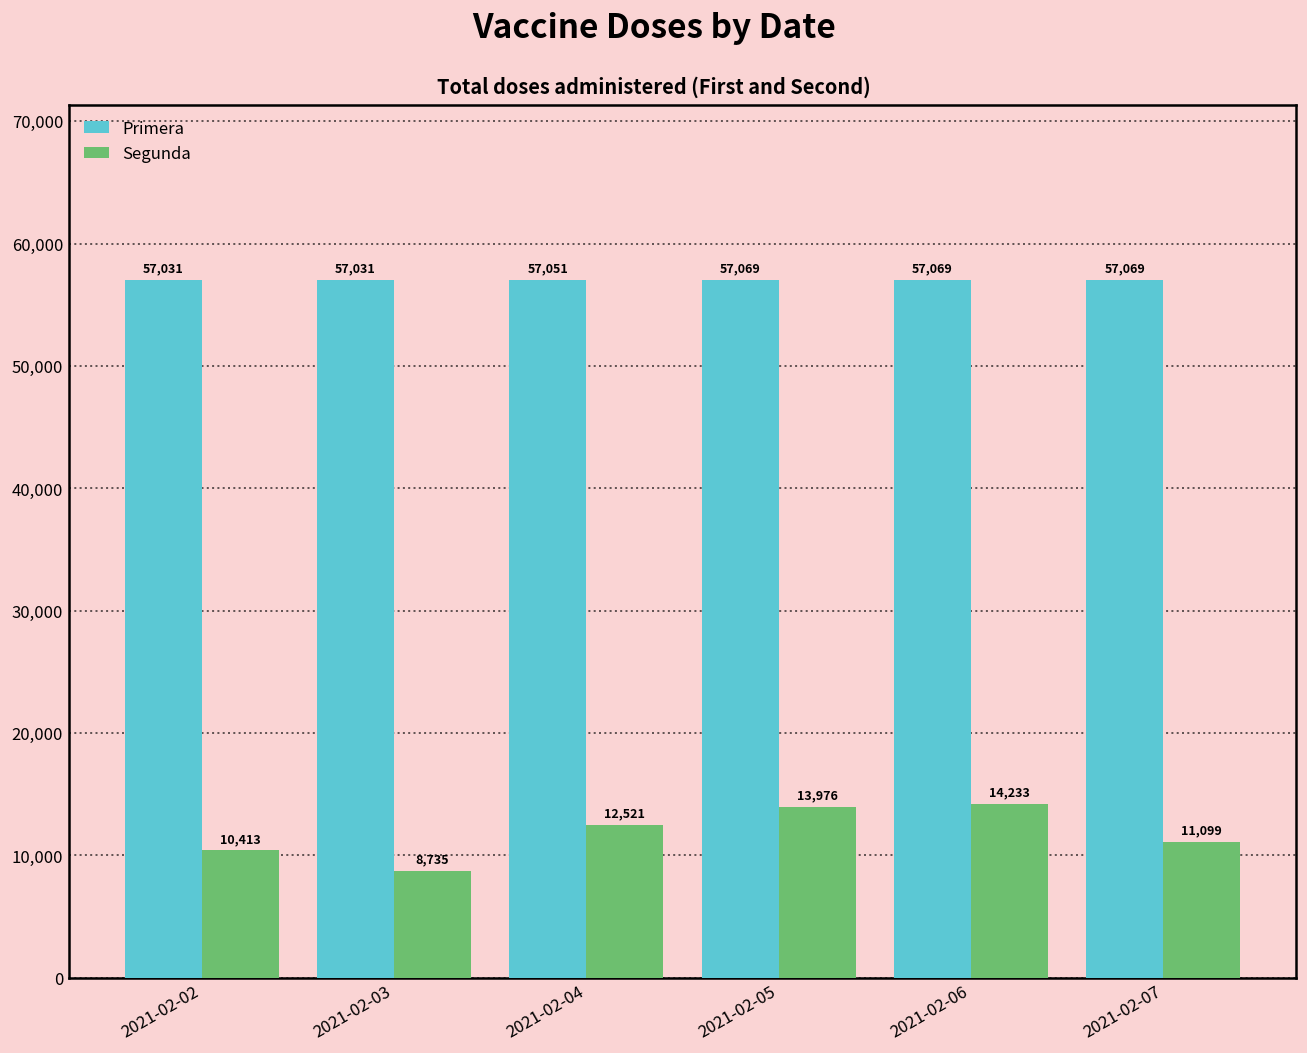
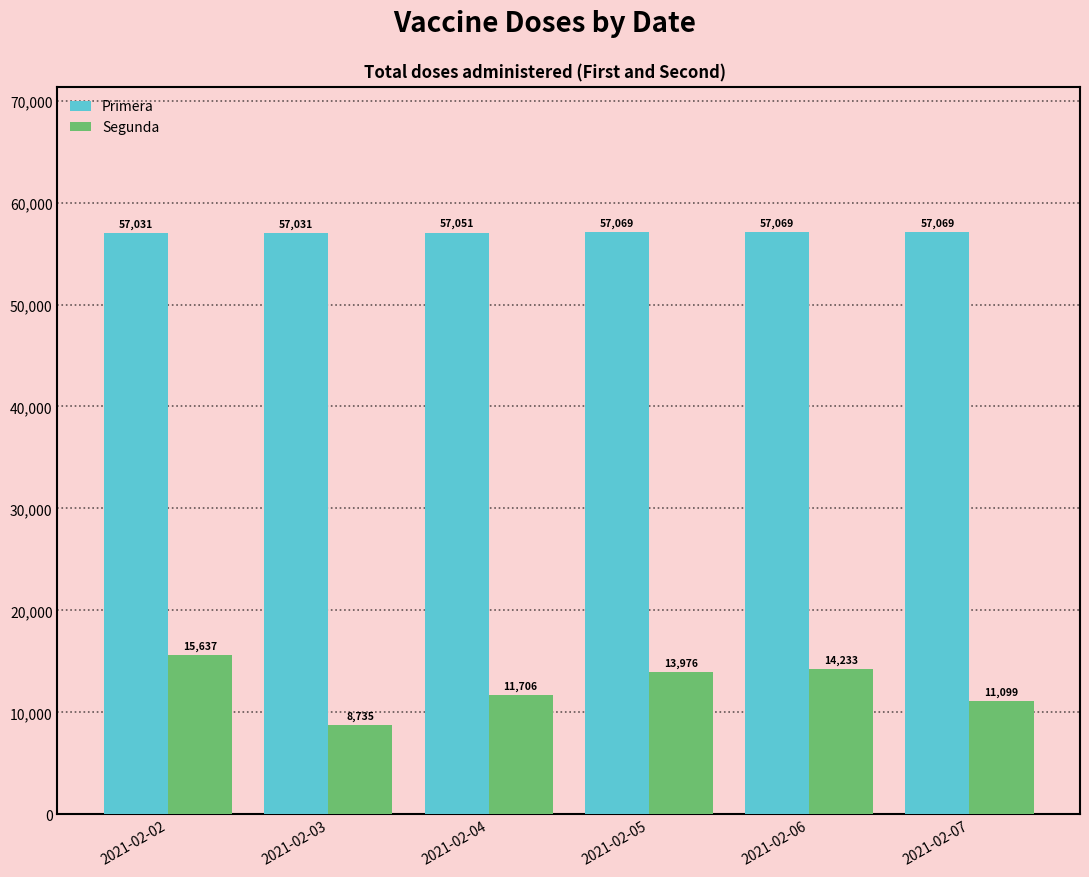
Segunda, 2021-02-02: 10,413 -> 15,637
Segunda, 2021-02-04: 12,521 -> 11,706
